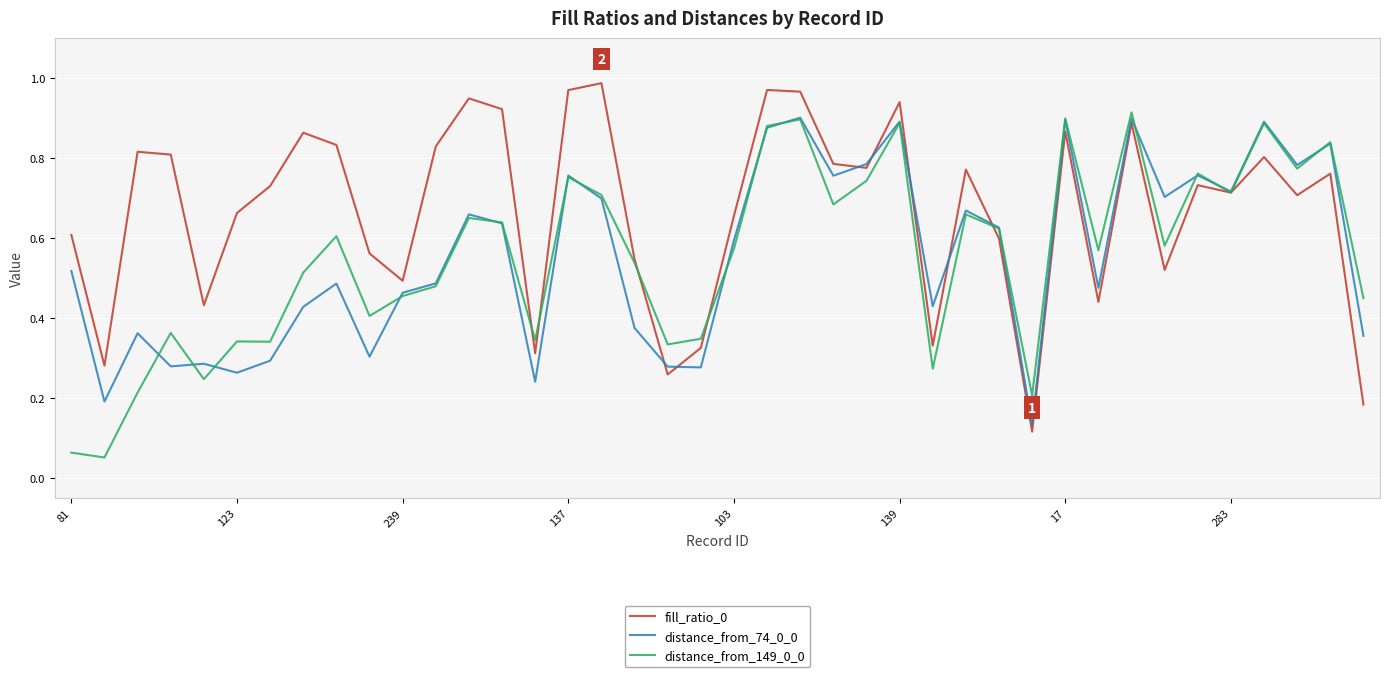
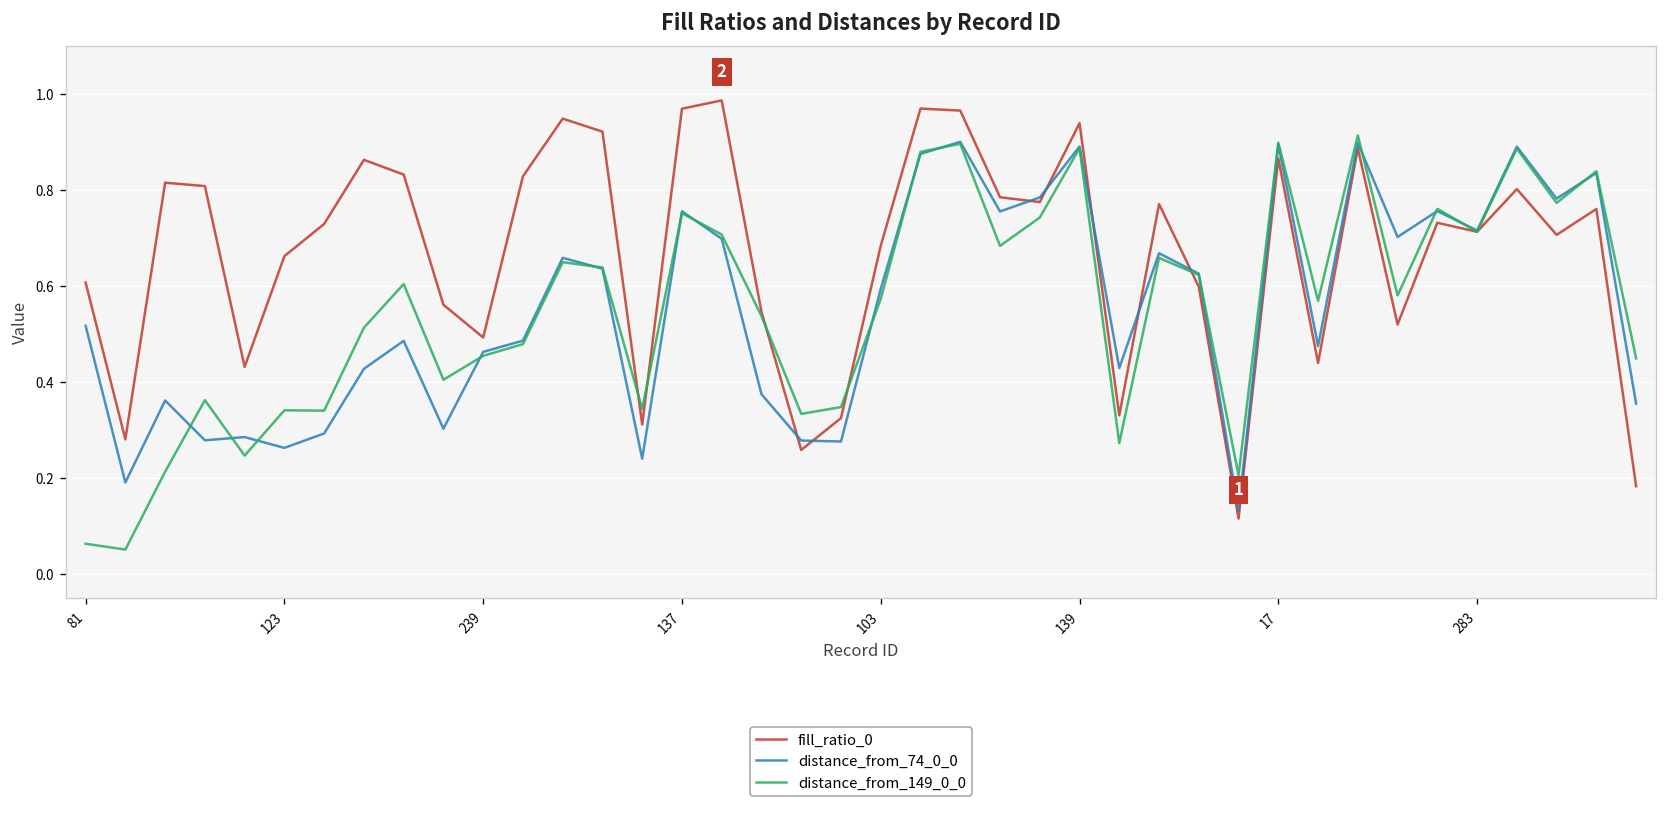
fill_ratio_0, 103: 0.66 -> 0.68
